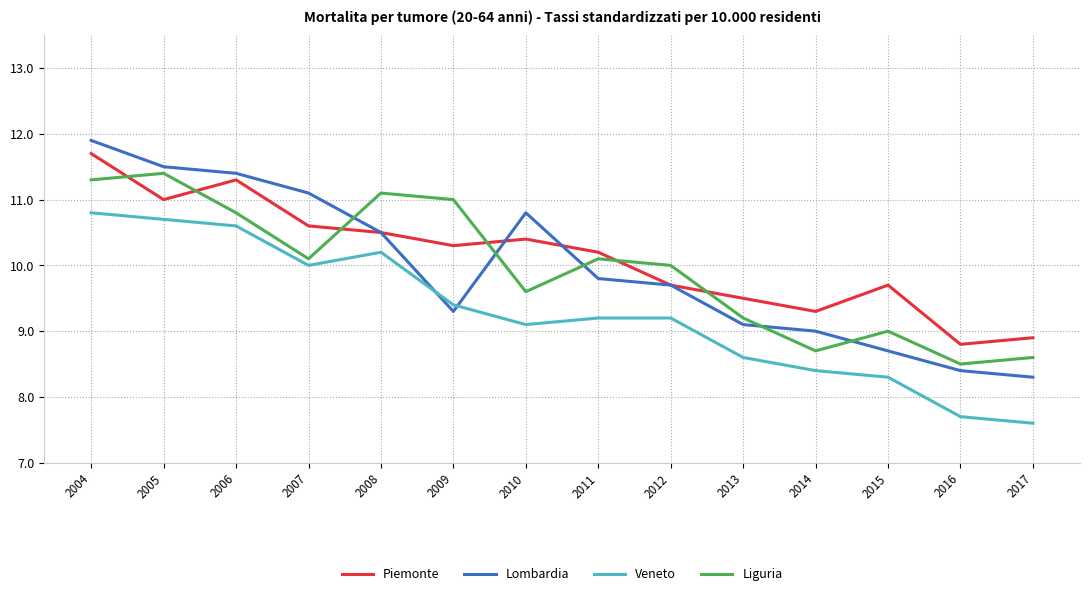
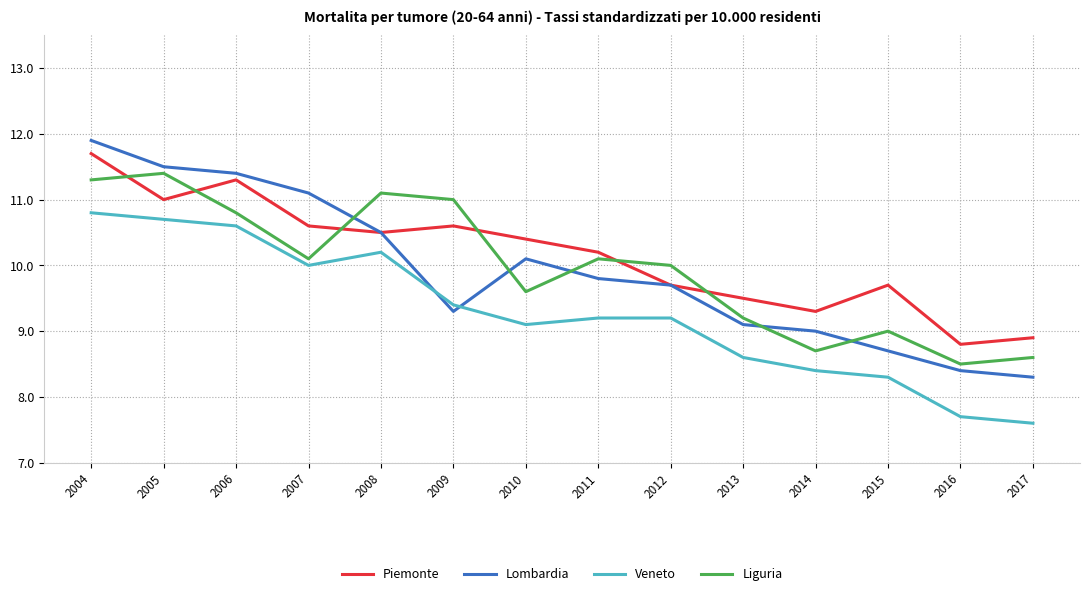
Piemonte, 2009: 10.3 -> 10.6
Lombardia, 2010: 10.8 -> 10.1
